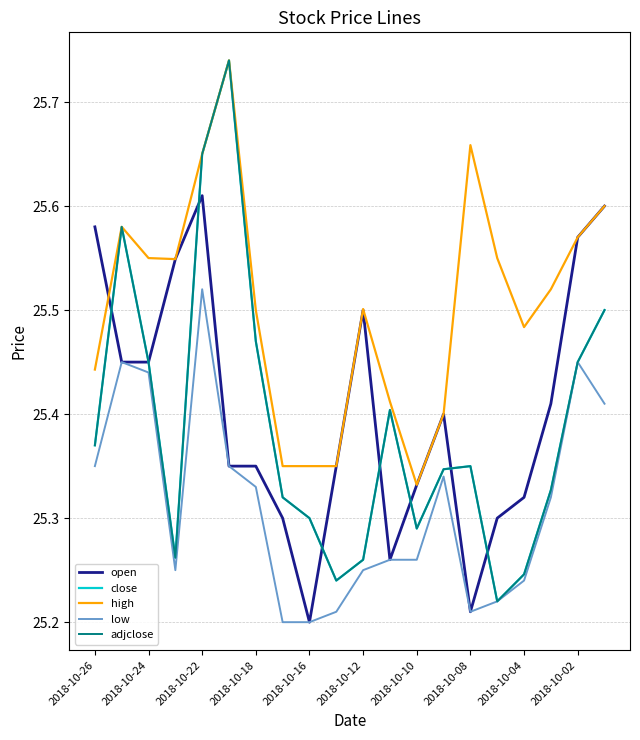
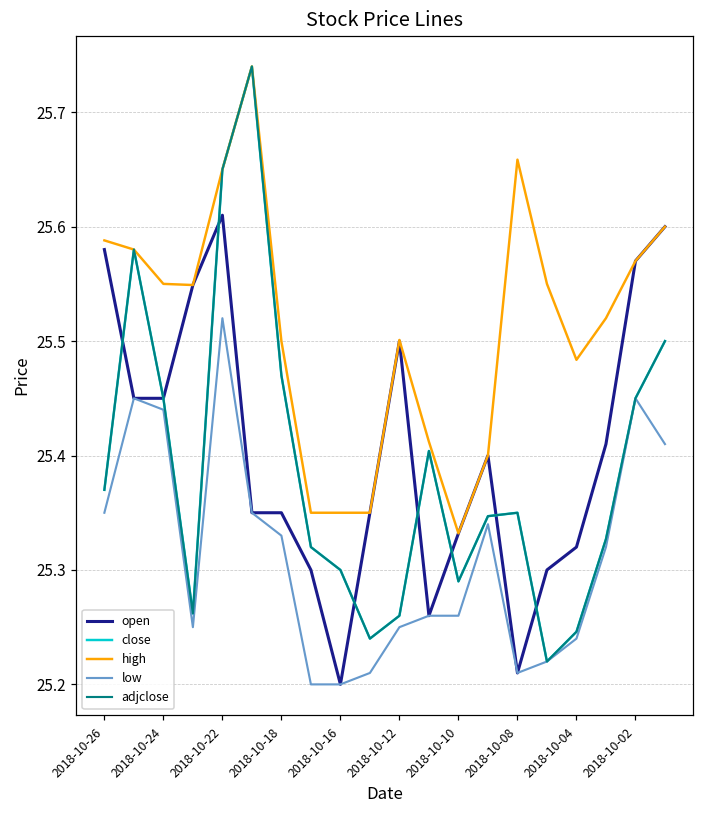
high, 2018-10-26: 25.443 -> 25.588
